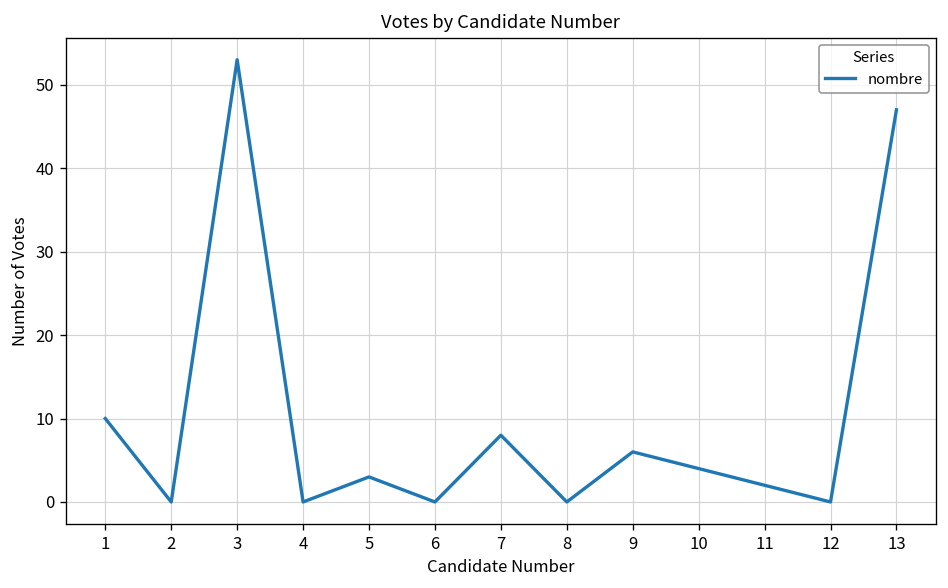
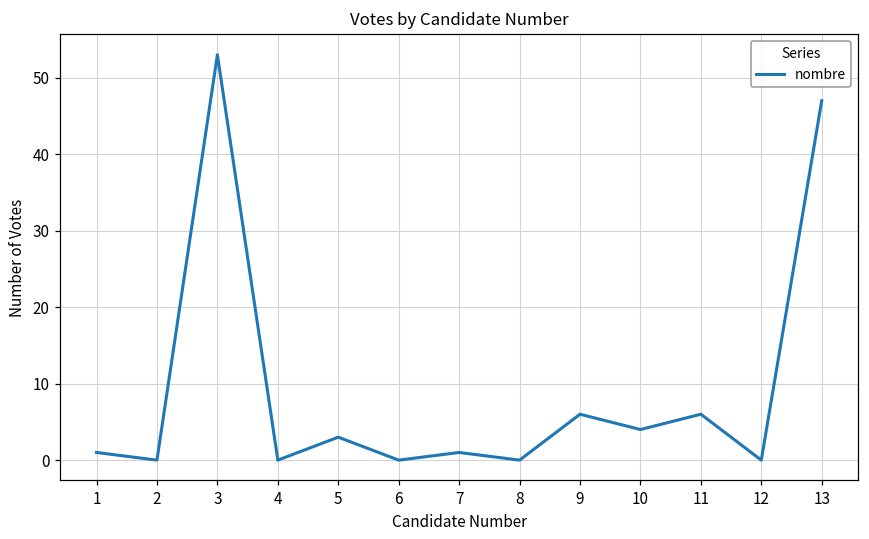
1: 10 -> 1
7: 8 -> 1
11: 2 -> 6
